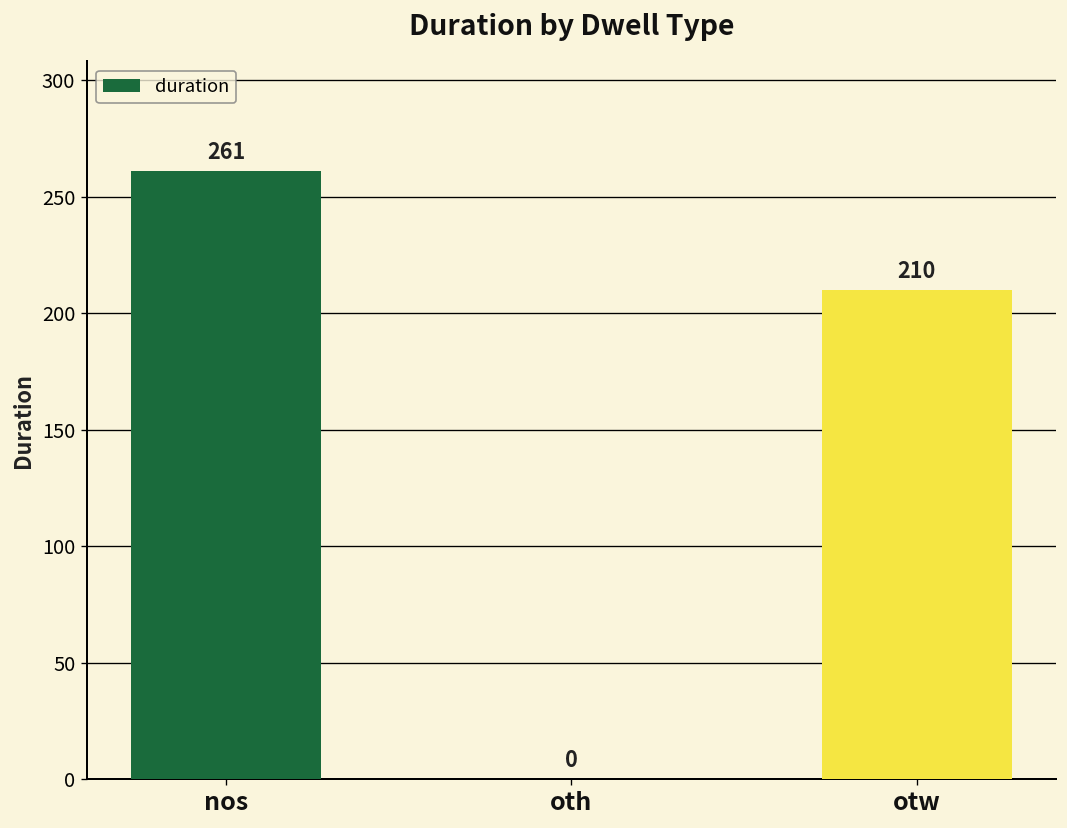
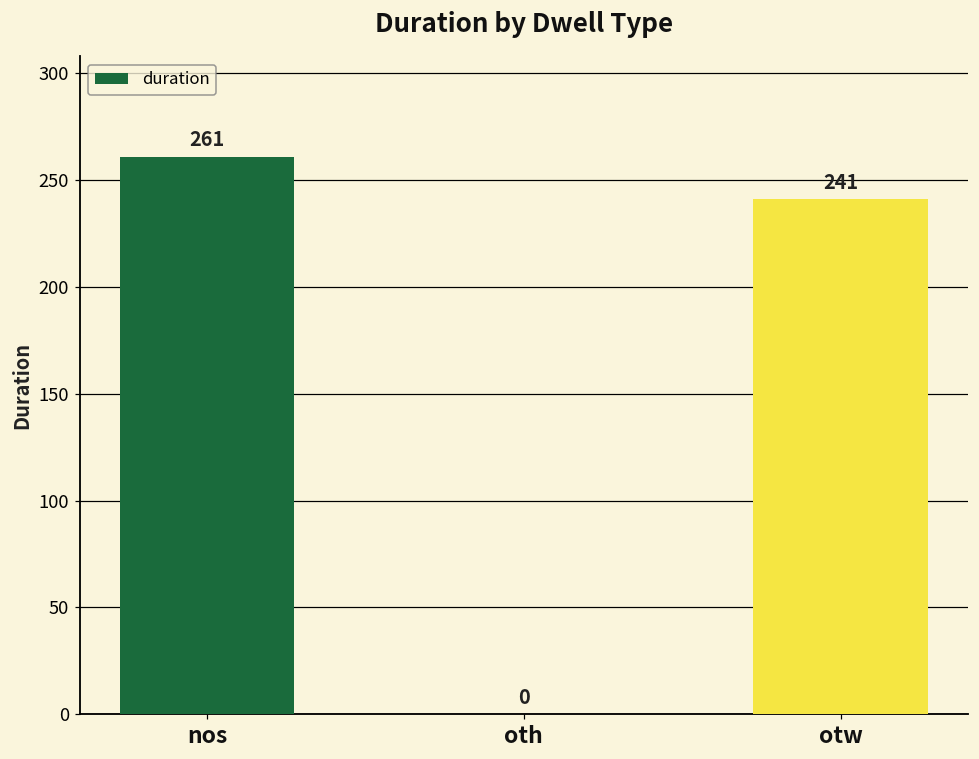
otw: 210 -> 241
